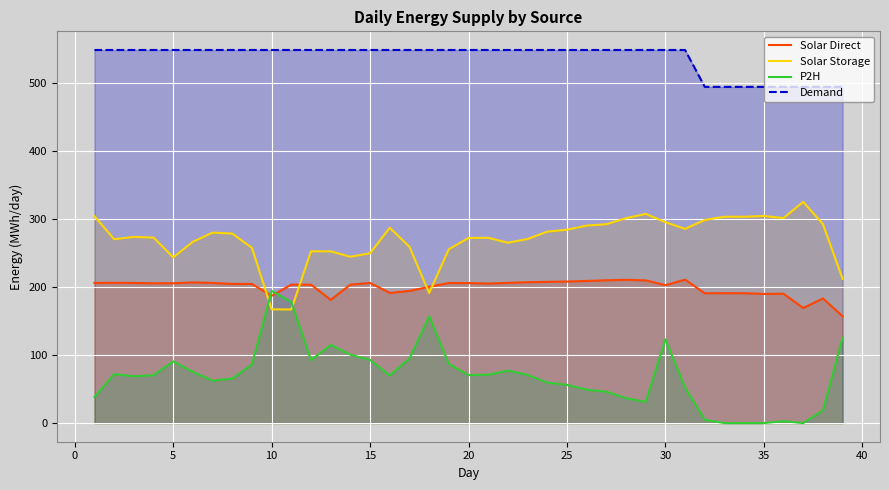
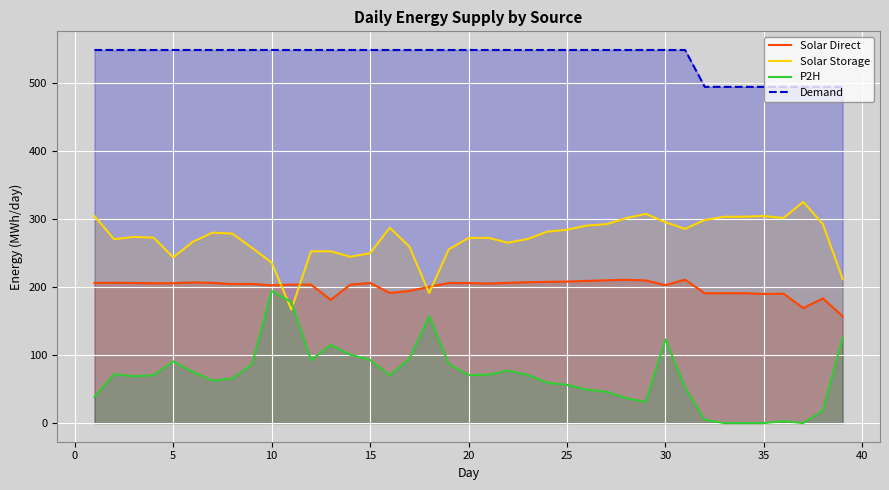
Solar Direct, 10: 190 -> 200
Solar Storage, 10: 170 -> 240
